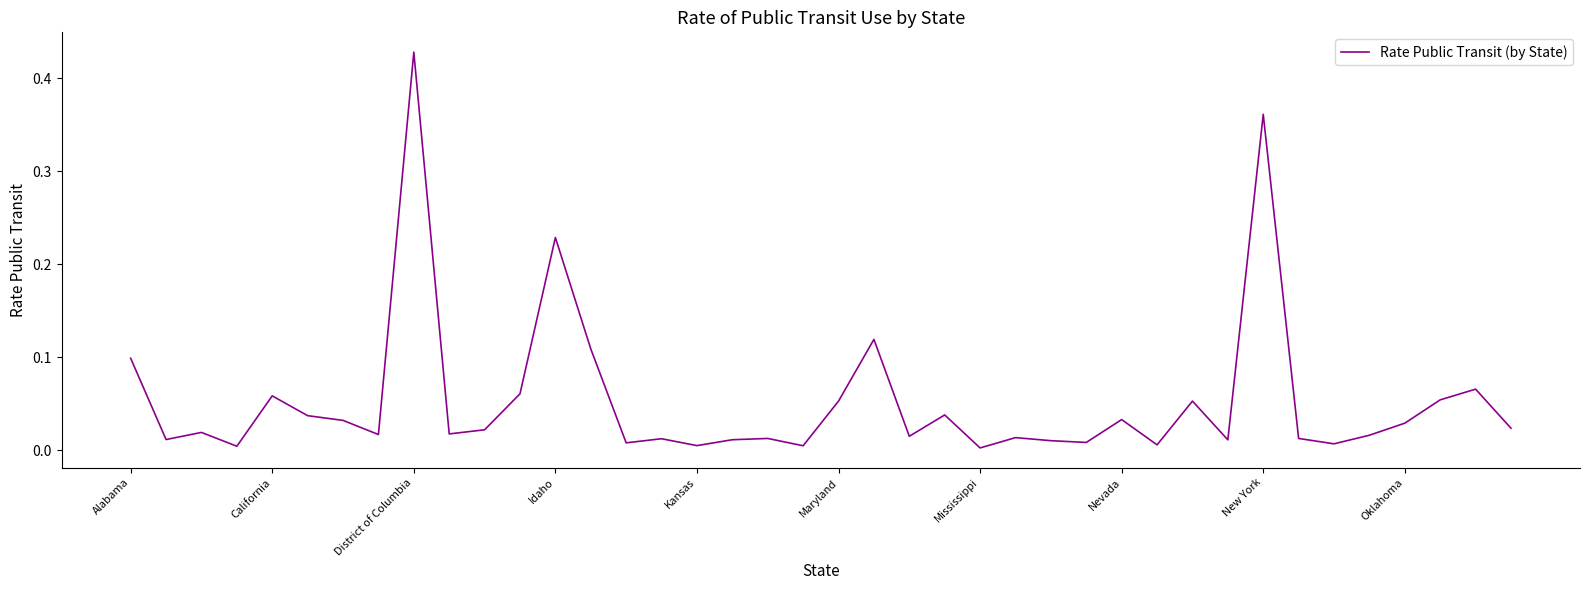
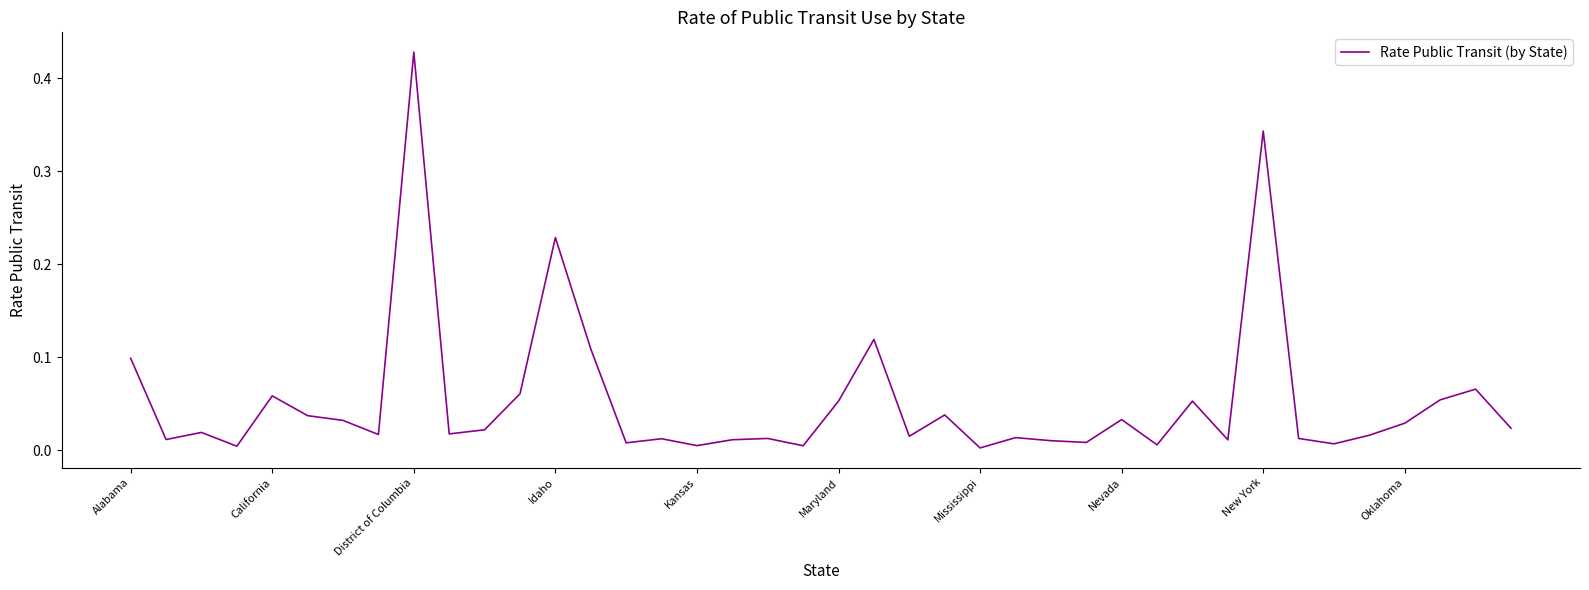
New York: 0.36 -> 0.34
